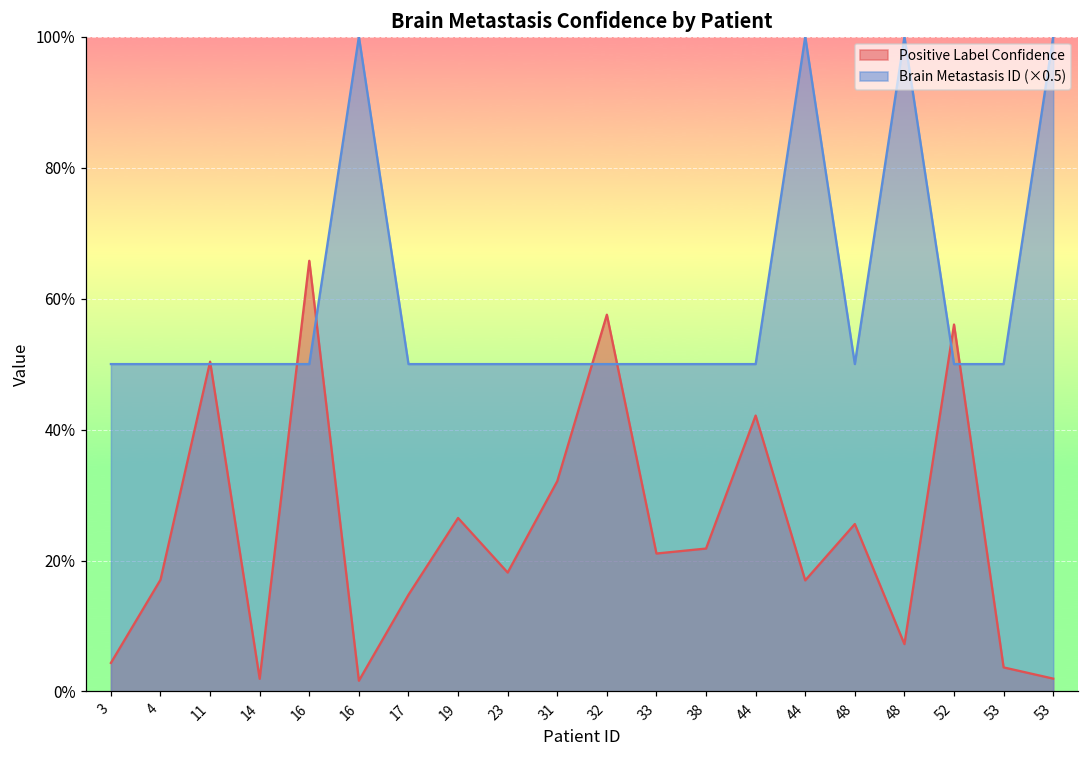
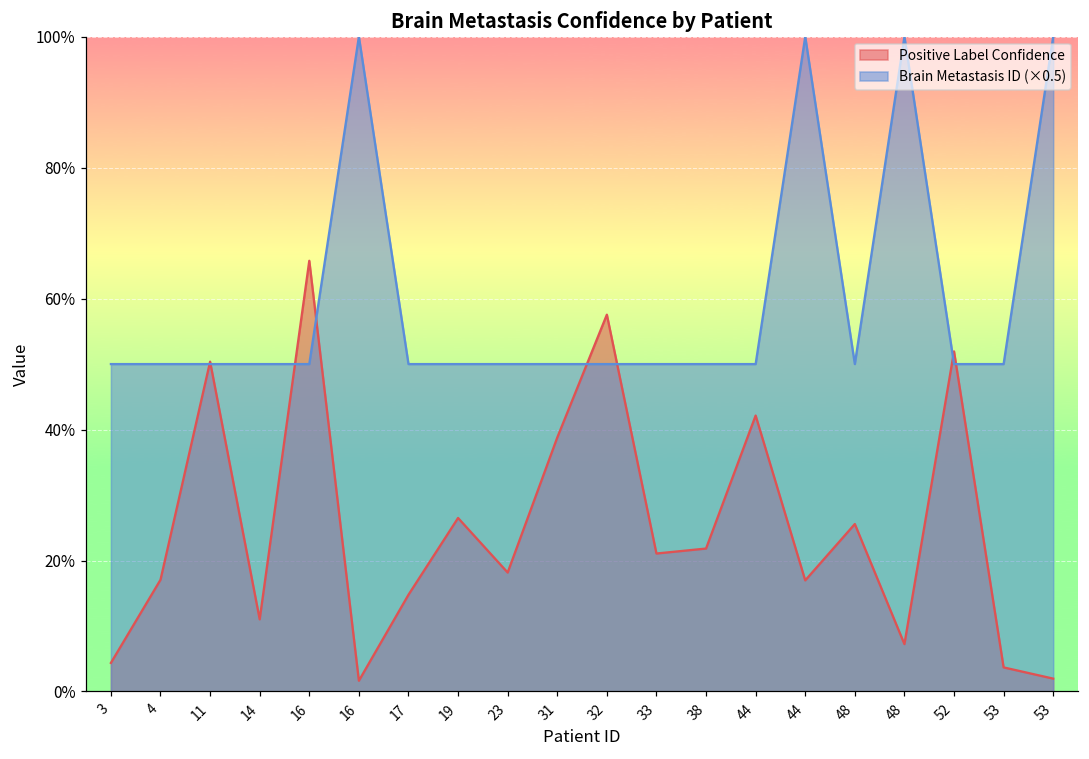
Positive Label Confidence, 14: 2% -> 11%
Positive Label Confidence, 31: 32% -> 39%
Positive Label Confidence, 52: 56% -> 52%
